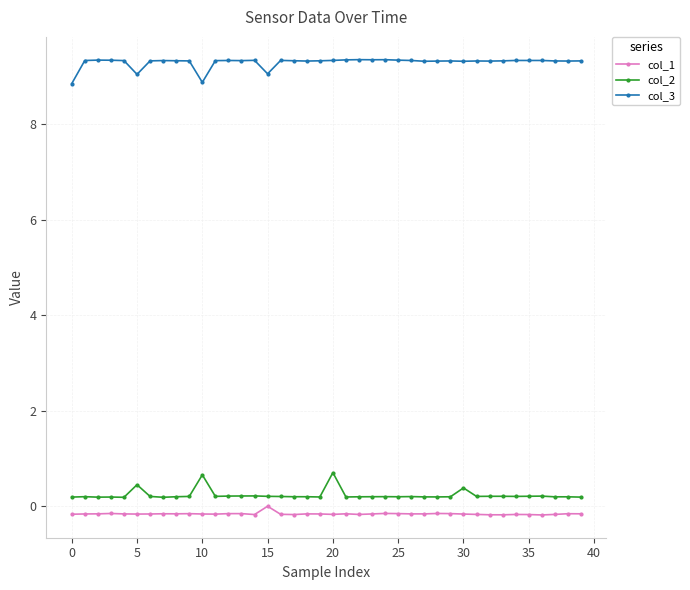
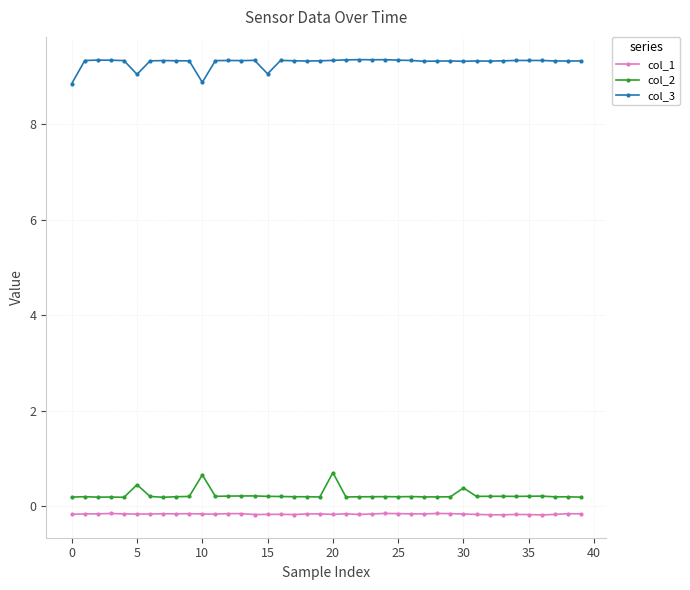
col_1, 15: 0.0 -> -0.2
